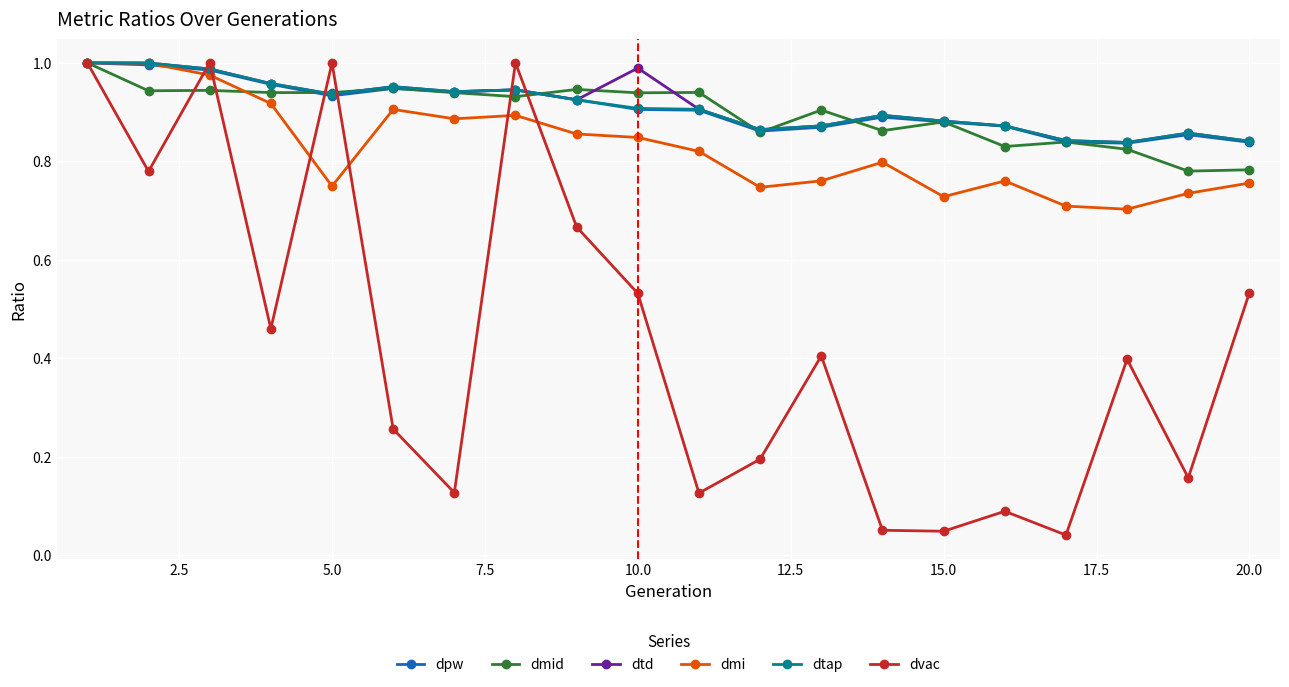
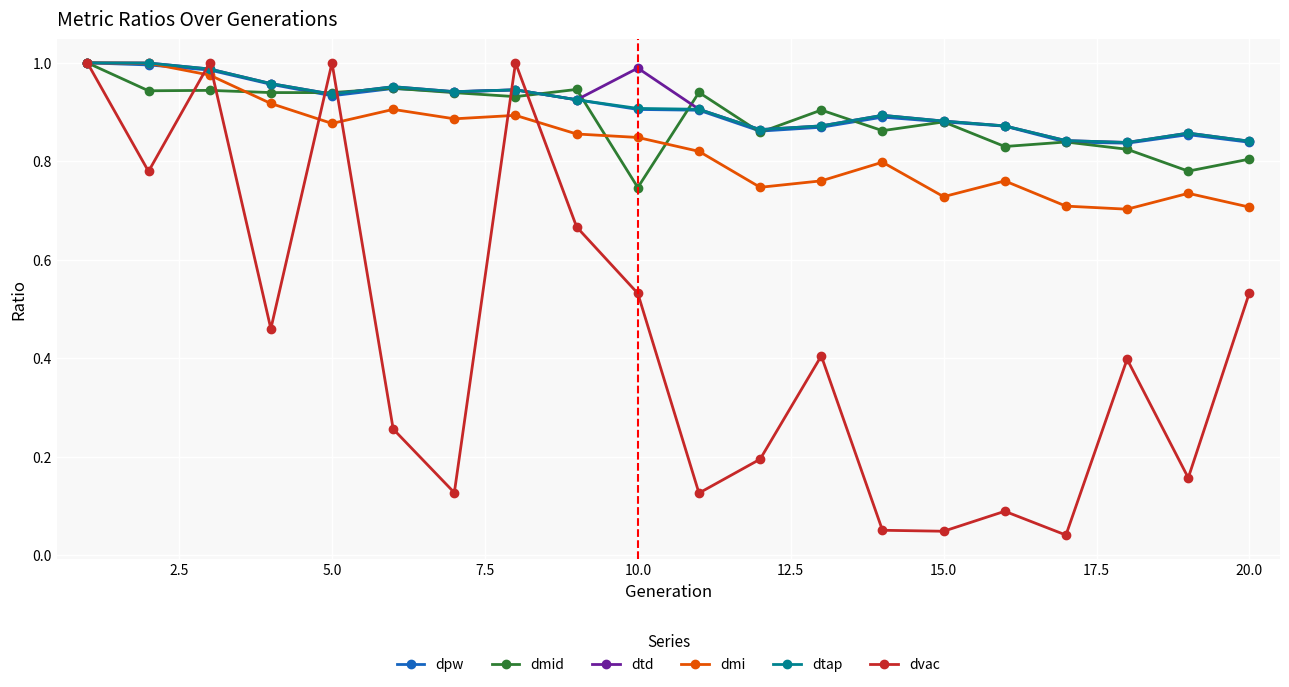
dmi, 5.0: 0.75 -> 0.88
dmid, 10.0: 0.94 -> 0.75
dmid, 20.0: 0.78 -> 0.80
dmi, 20.0: 0.76 -> 0.71
